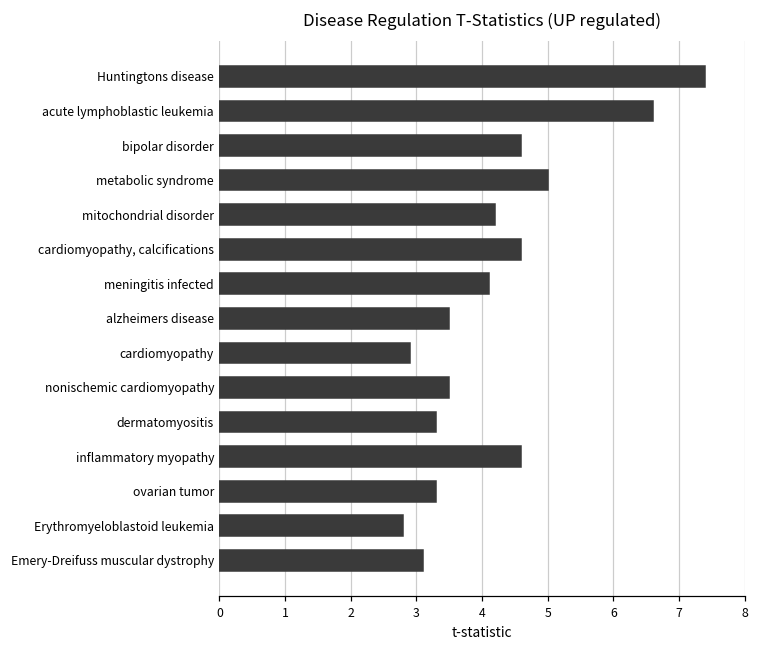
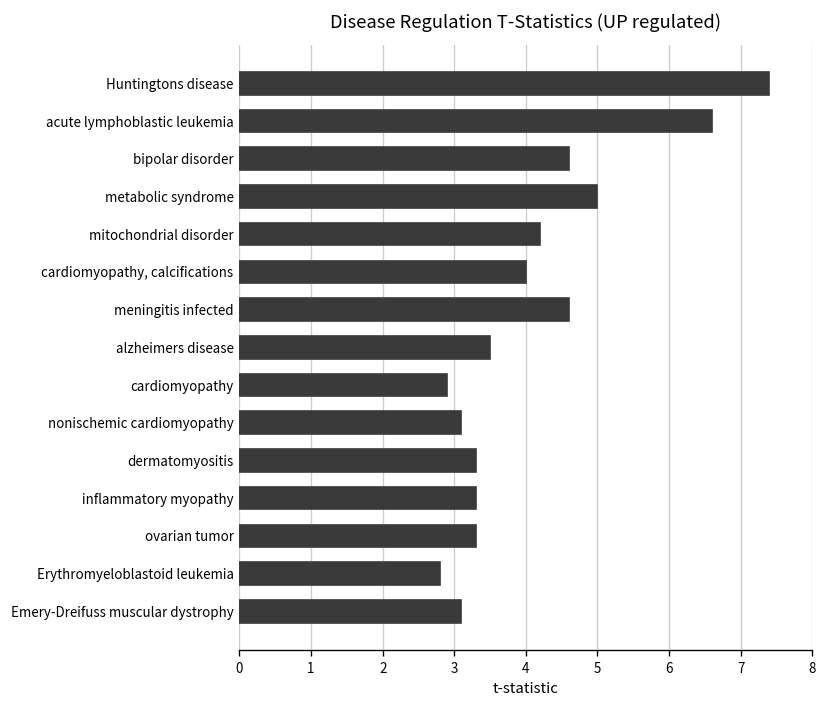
cardiomyopathy, calcifications: 4.6 -> 4.0
meningitis infected: 4.1 -> 4.6
nonischemic cardiomyopathy: 3.5 -> 3.1
inflammatory myopathy: 4.6 -> 3.3
